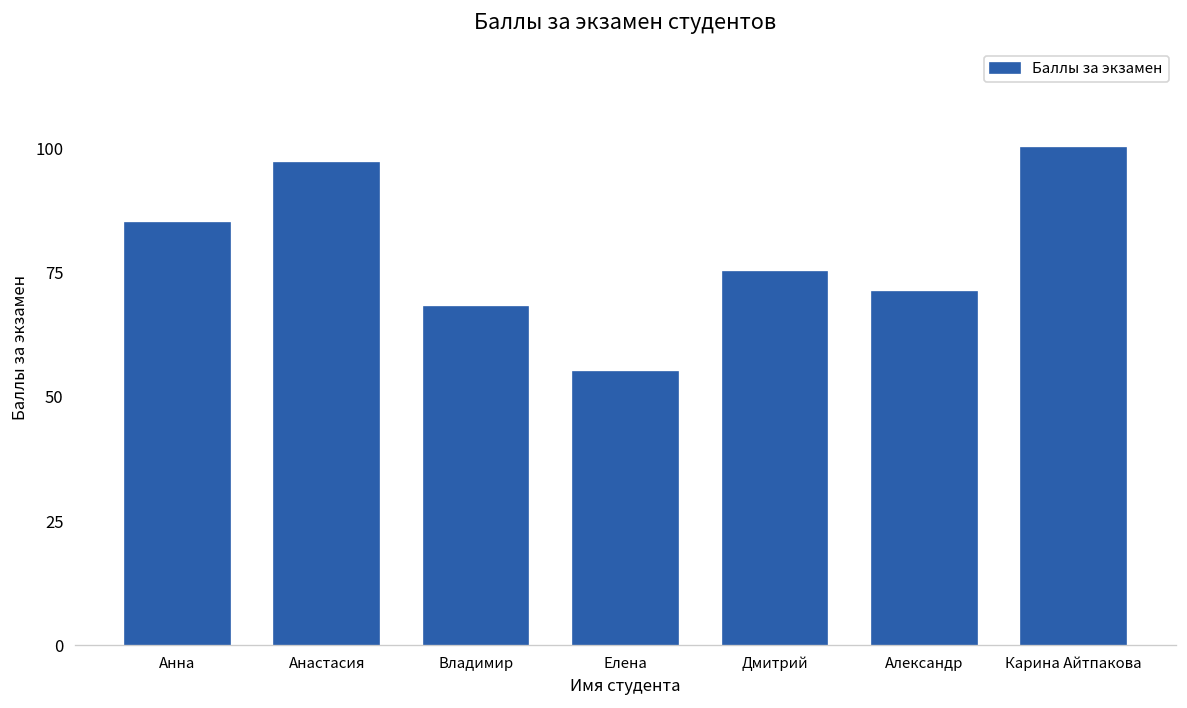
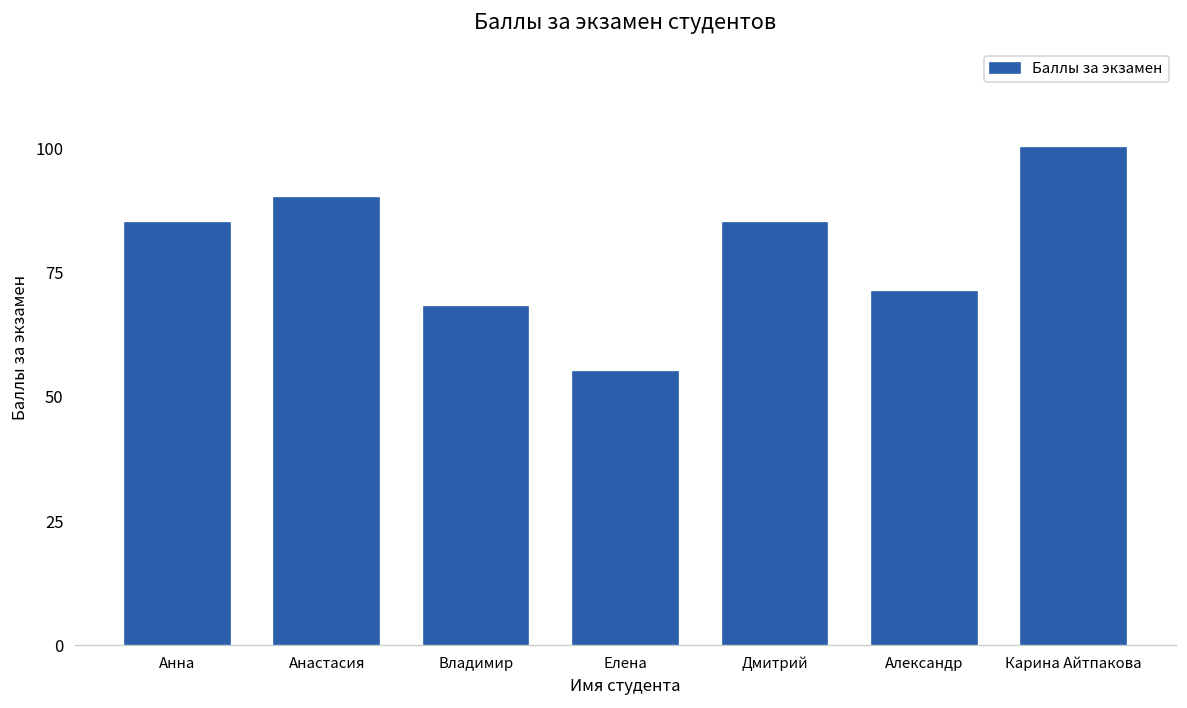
Анастасия: 97 -> 90
Дмитрий: 75 -> 85
